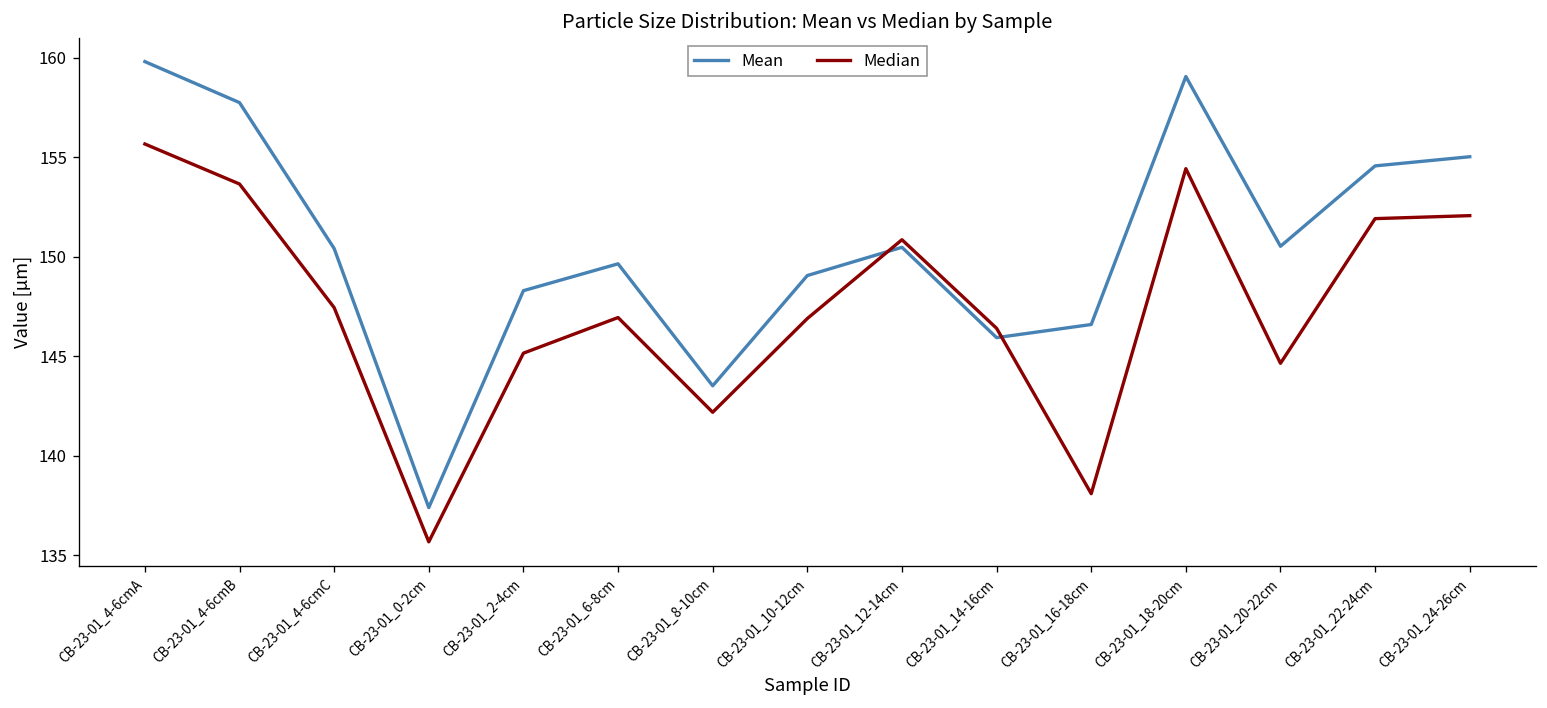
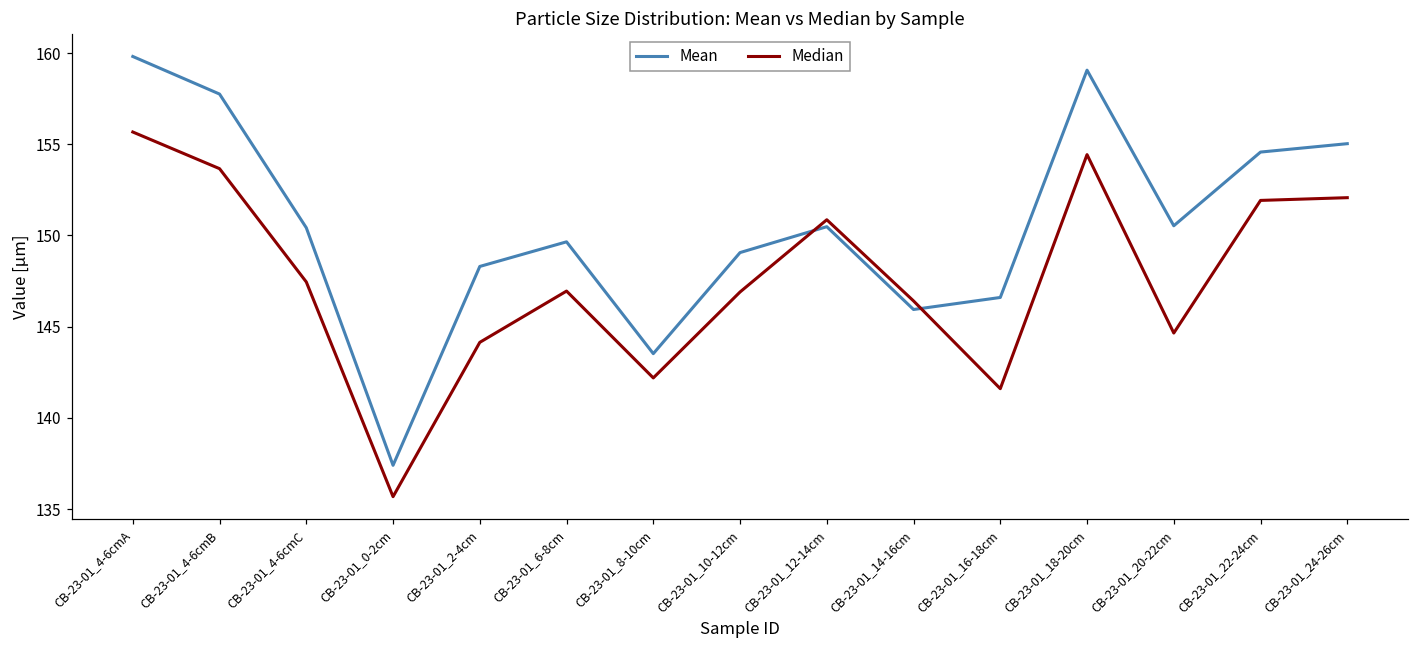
Median, CB-23-01_2-4cm: 145.2 -> 144.1
Median, CB-23-01_16-18cm: 138.1 -> 141.6
